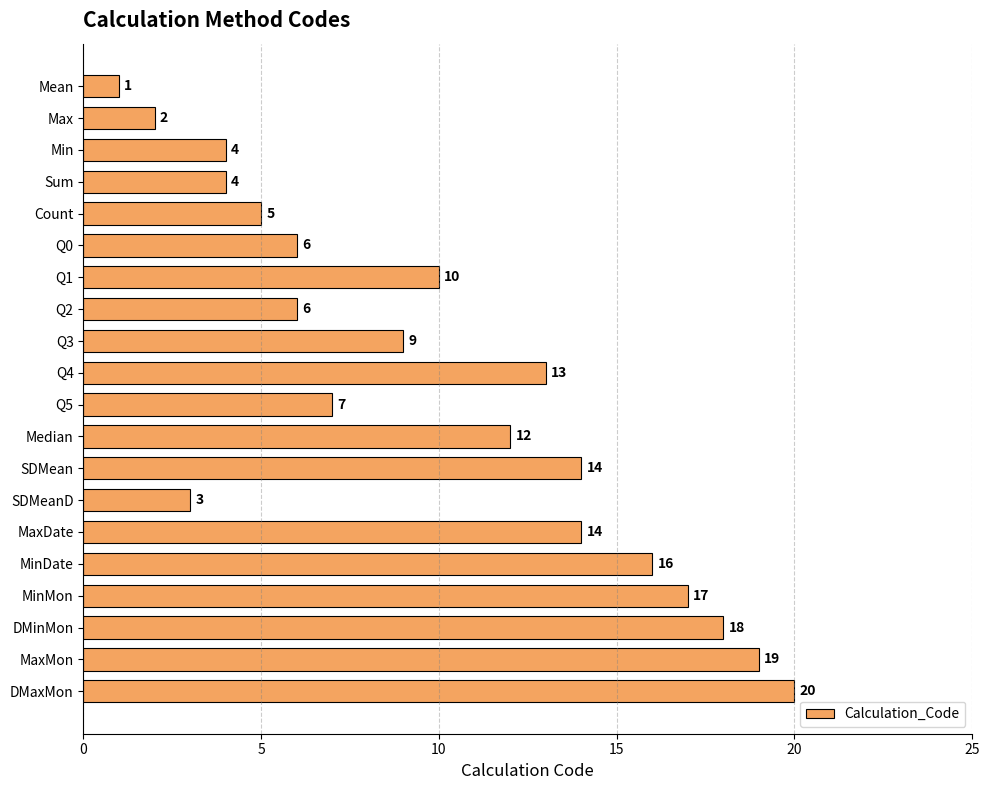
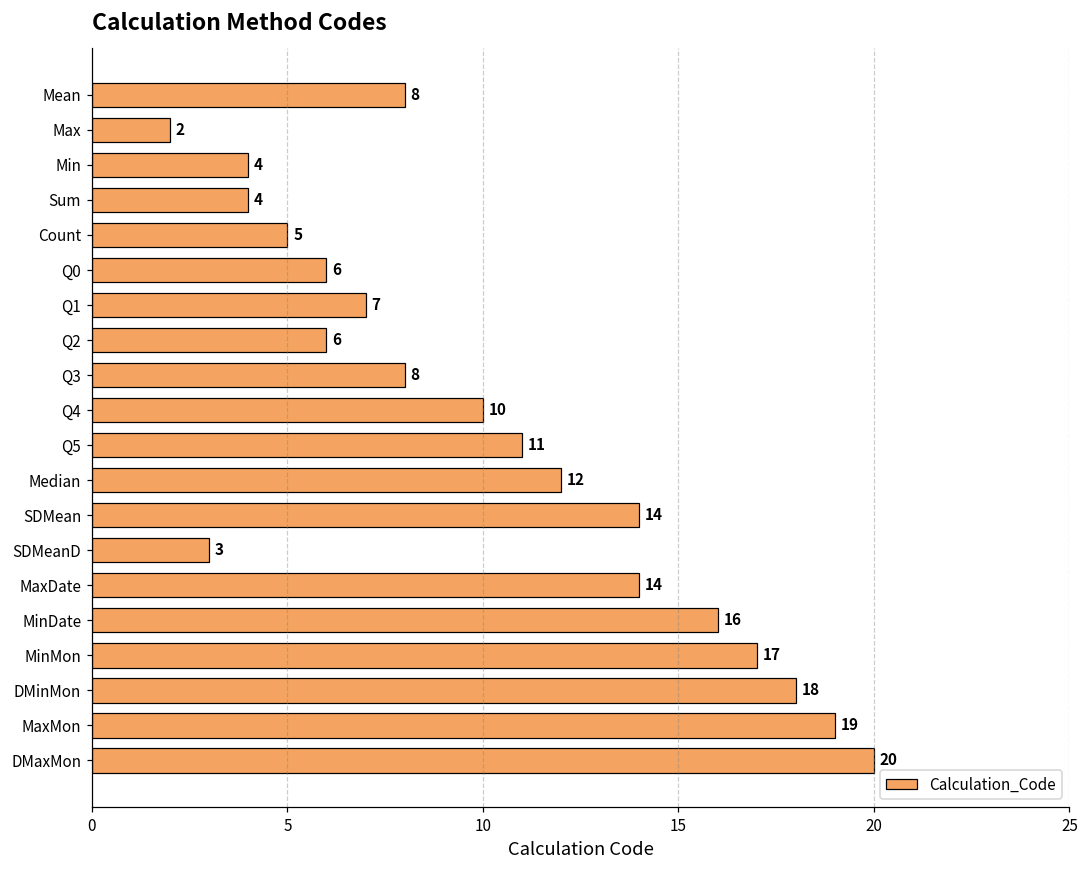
Mean: 1 -> 8
Q1: 10 -> 7
Q3: 9 -> 8
Q4: 13 -> 10
Q5: 7 -> 11
